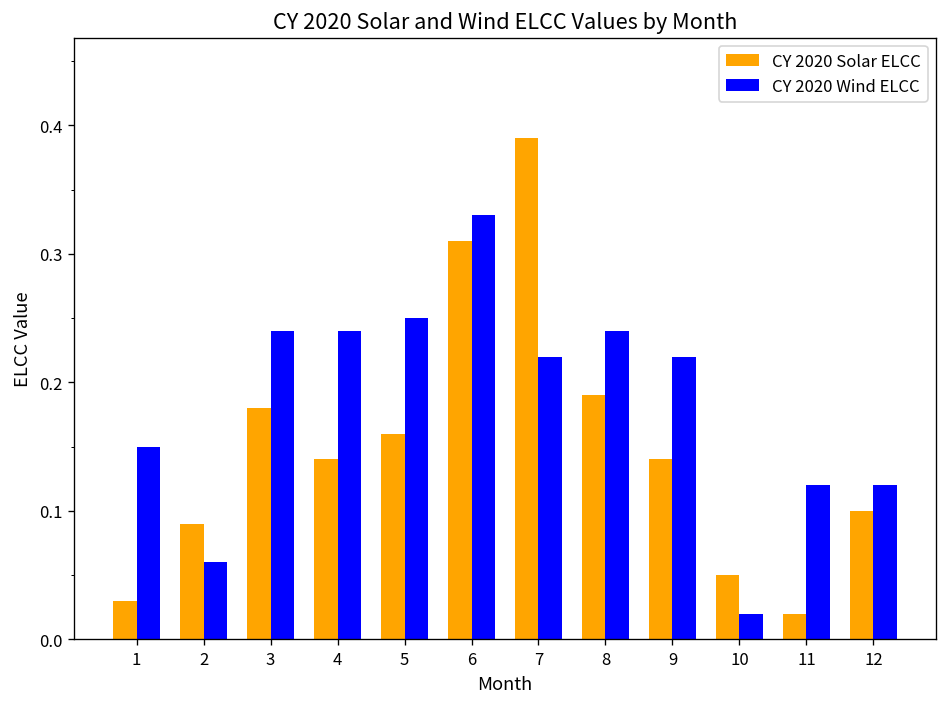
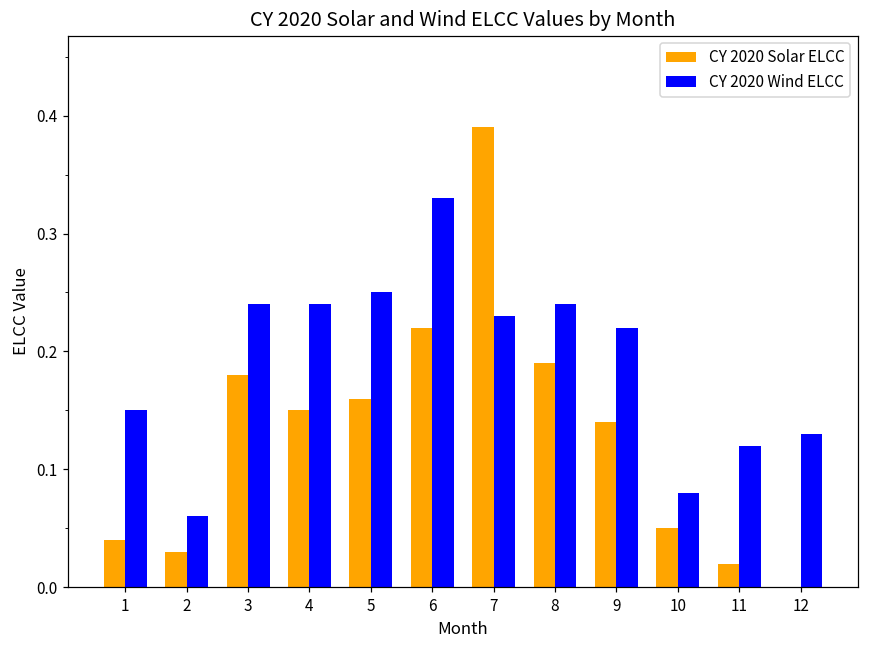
CY 2020 Solar ELCC, 1: 0.03 -> 0.04
CY 2020 Solar ELCC, 2: 0.09 -> 0.03
CY 2020 Solar ELCC, 4: 0.14 -> 0.15
CY 2020 Solar ELCC, 6: 0.31 -> 0.22
CY 2020 Wind ELCC, 7: 0.22 -> 0.23
CY 2020 Wind ELCC, 10: 0.02 -> 0.08
CY 2020 Solar ELCC, 12: 0.1 -> 0.0
CY 2020 Wind ELCC, 12: 0.12 -> 0.13
